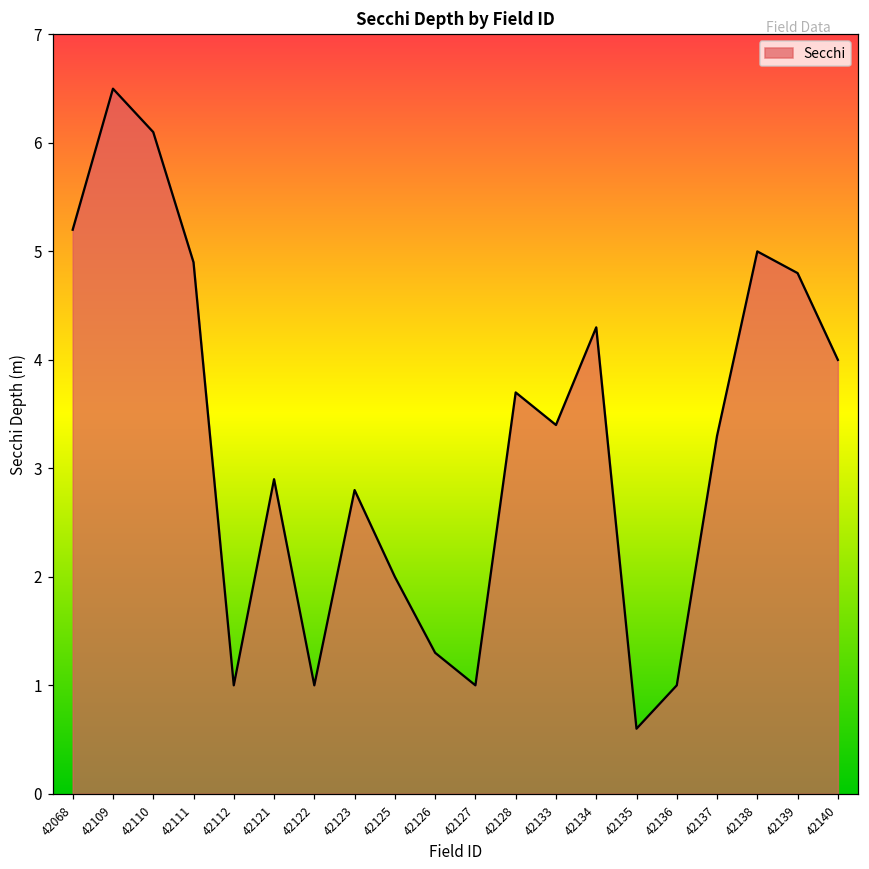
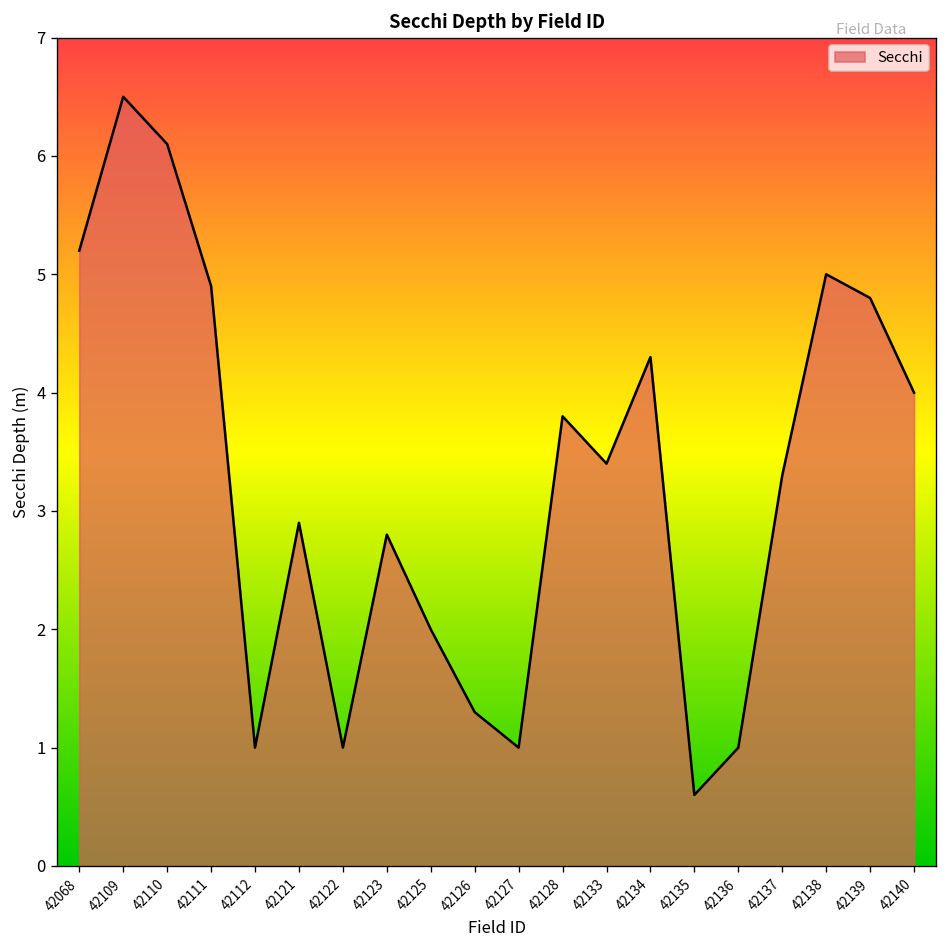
42128: 3.7 -> 3.8
